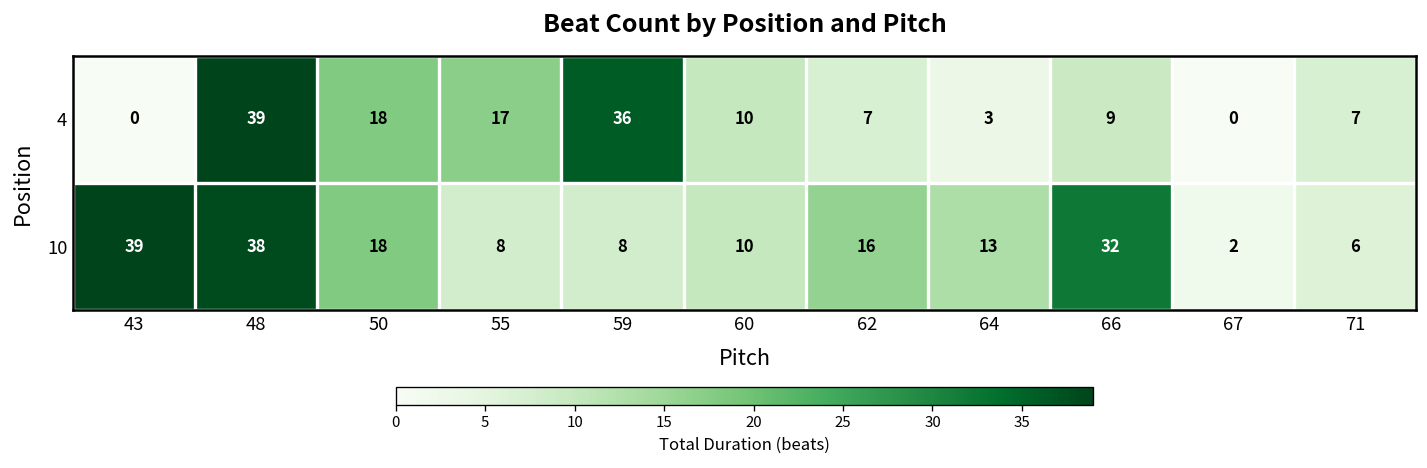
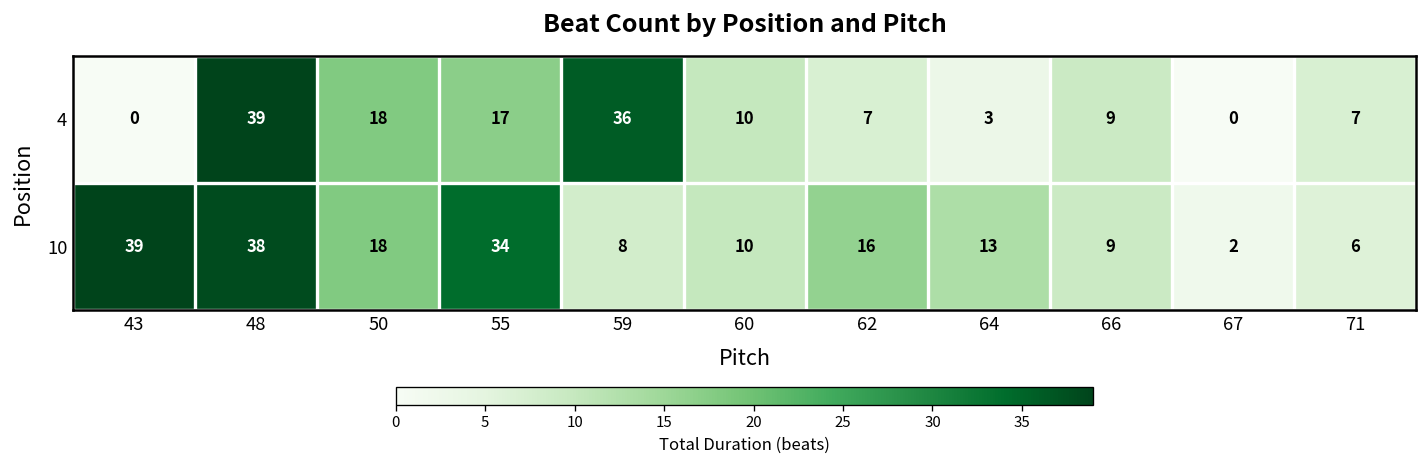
10, 55: 8 -> 34
10, 66: 32 -> 9
